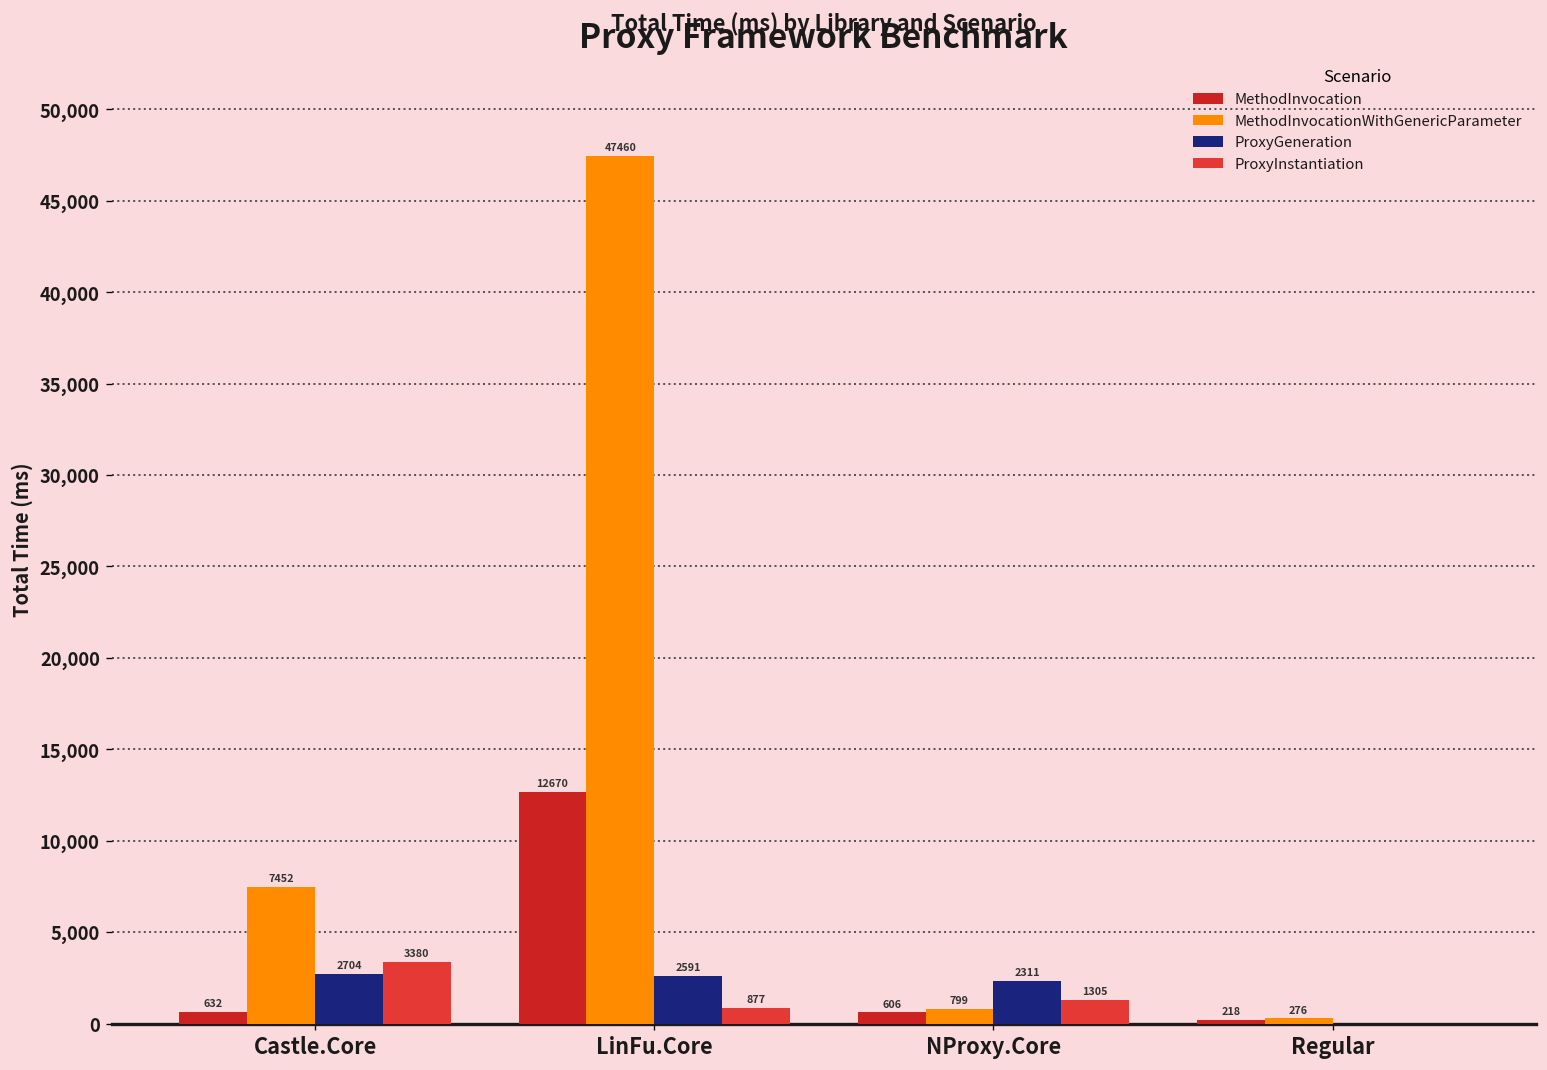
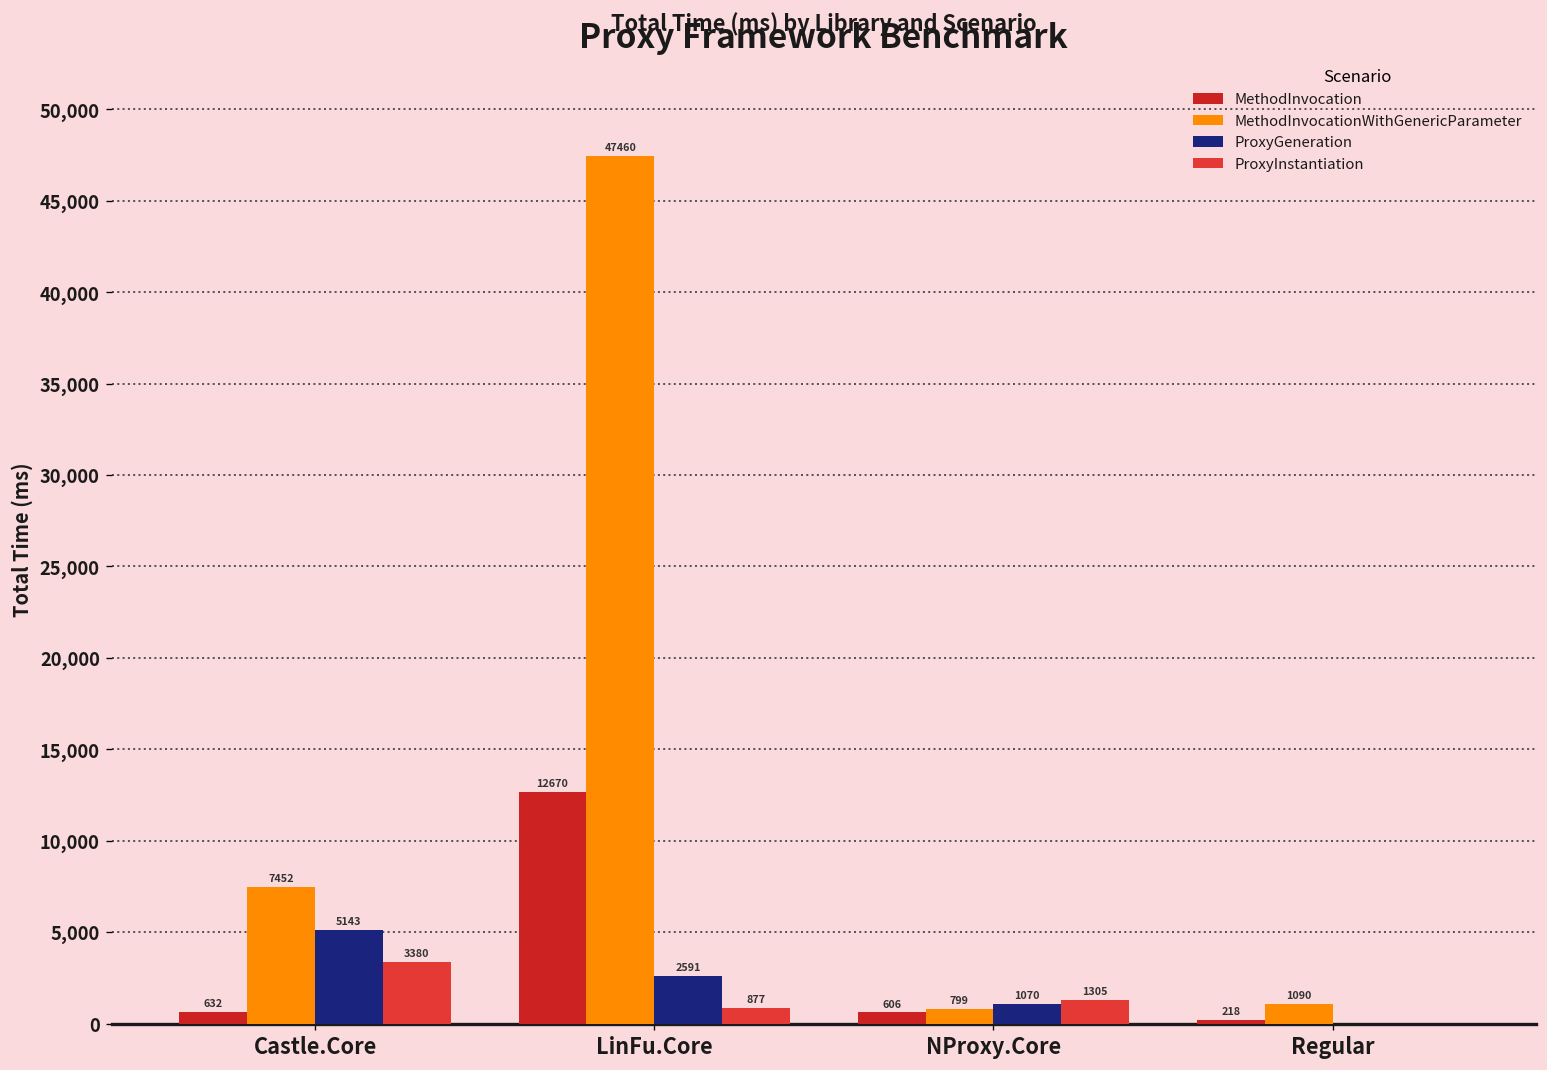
ProxyGeneration, Castle.Core: 2704 -> 5143
ProxyGeneration, NProxy.Core: 2311 -> 1070
MethodInvocationWithGenericParameter, Regular: 276 -> 1090
